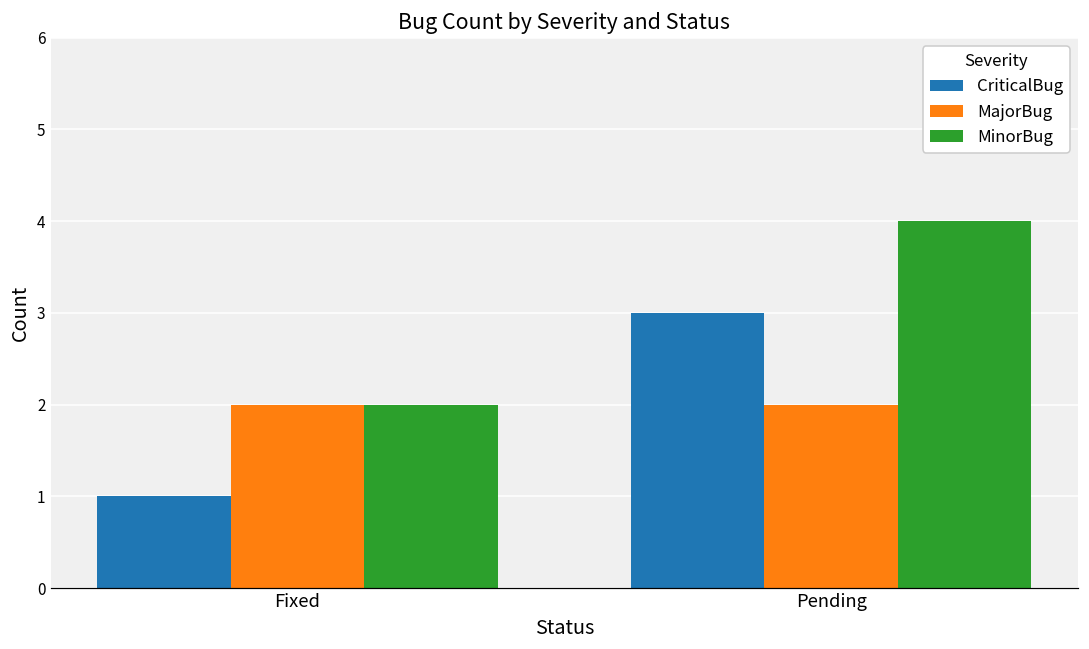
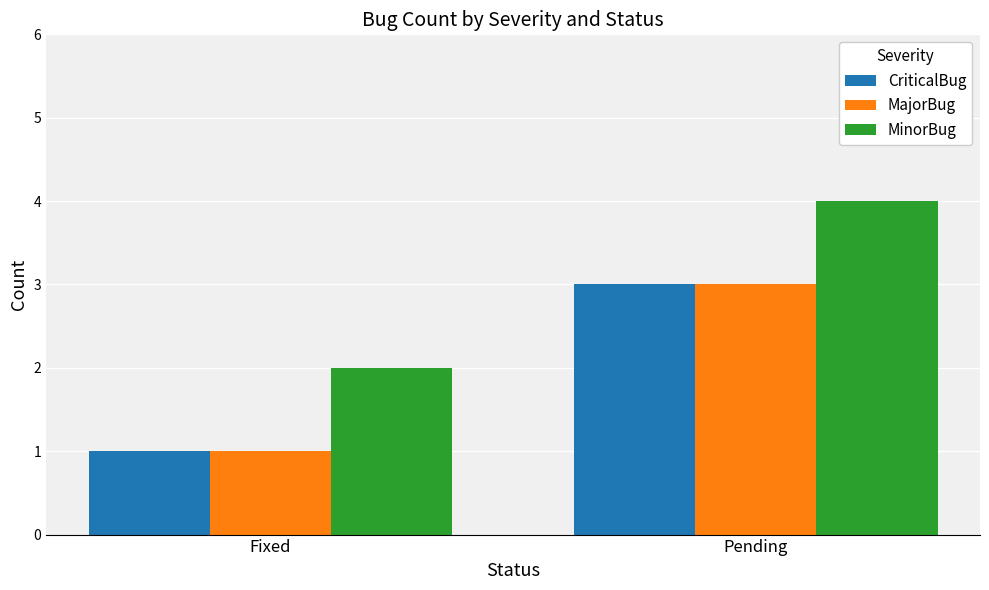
MajorBug, Fixed: 2 -> 1
MajorBug, Pending: 2 -> 3
